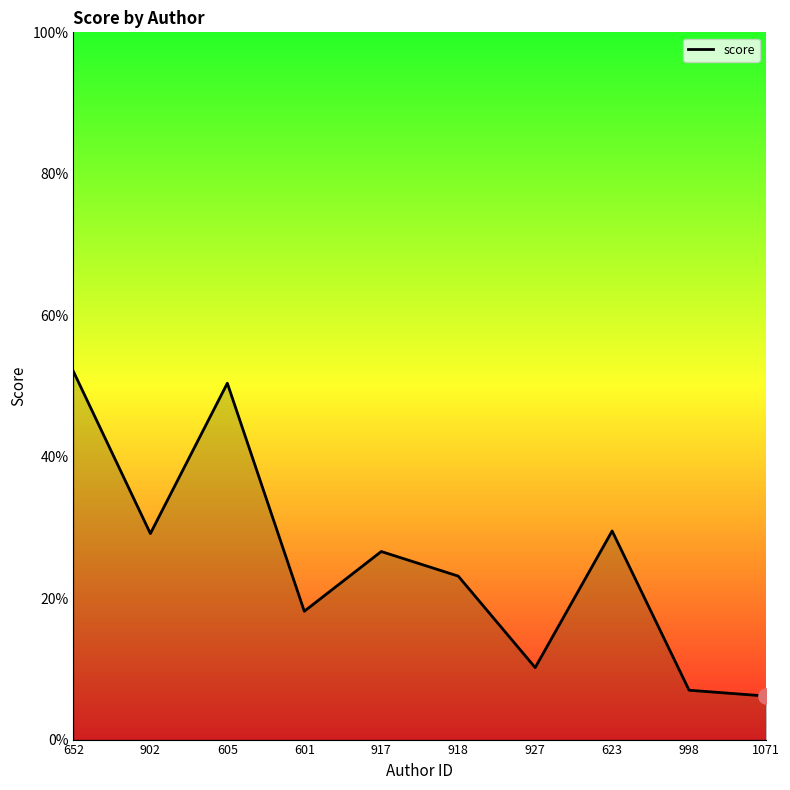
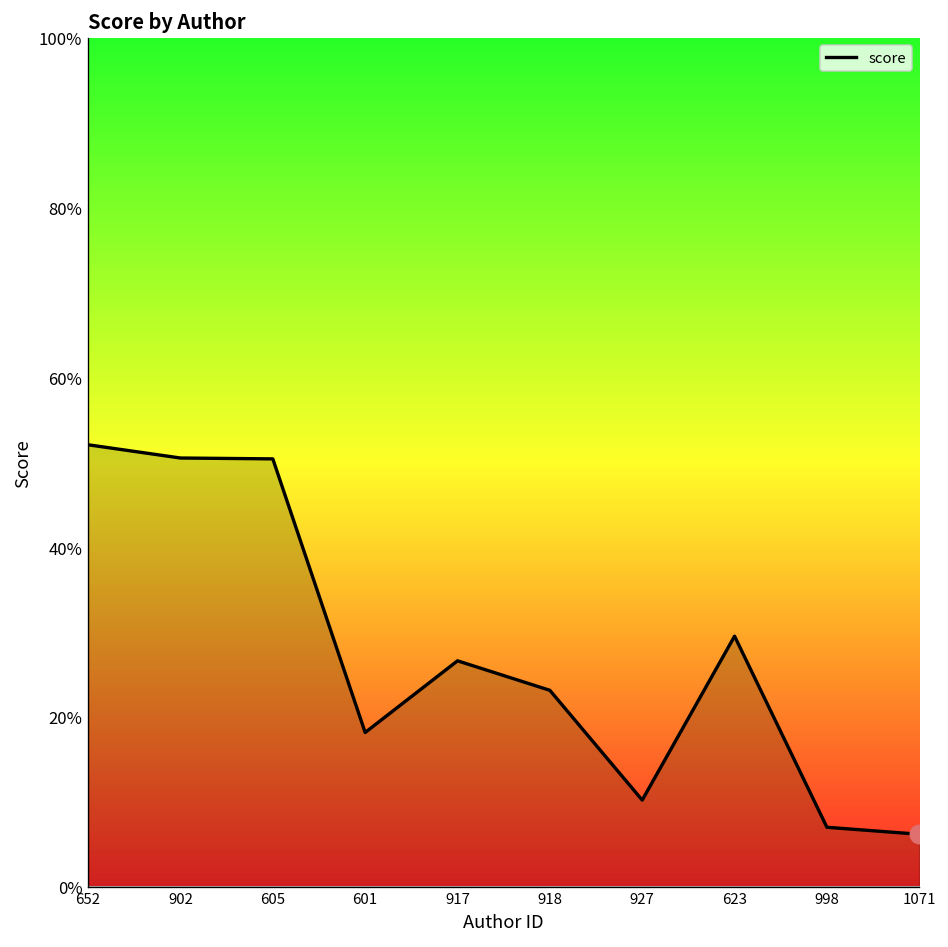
score, 902: 29% -> 50%
